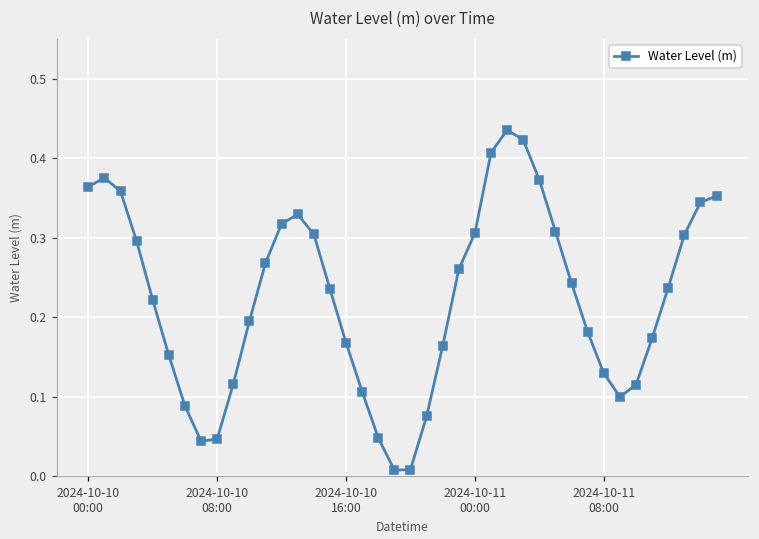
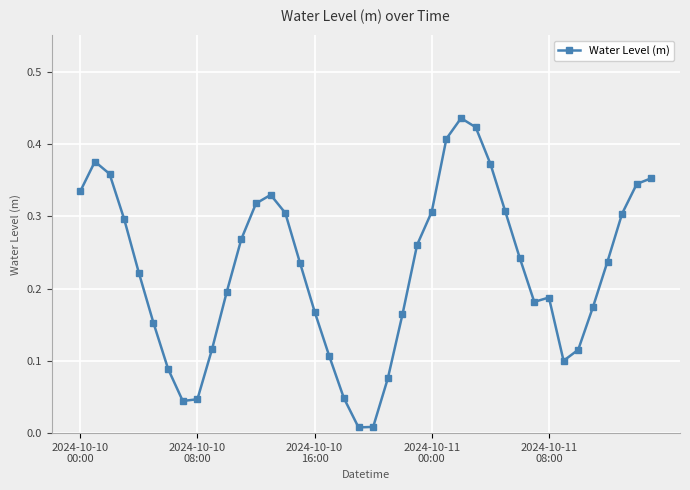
2024-10-10 00:00: 0.36 -> 0.33
2024-10-11 08:00: 0.13 -> 0.19
